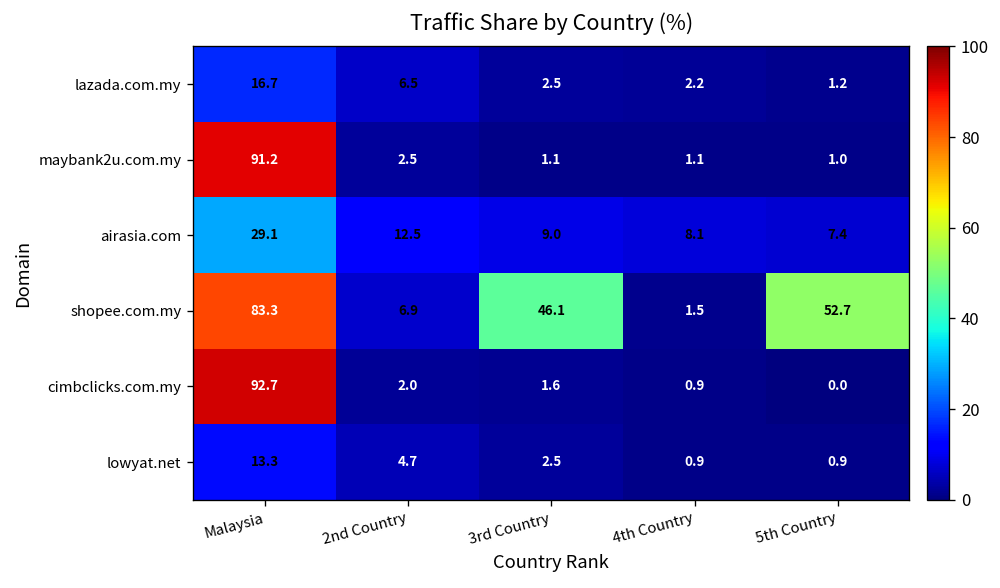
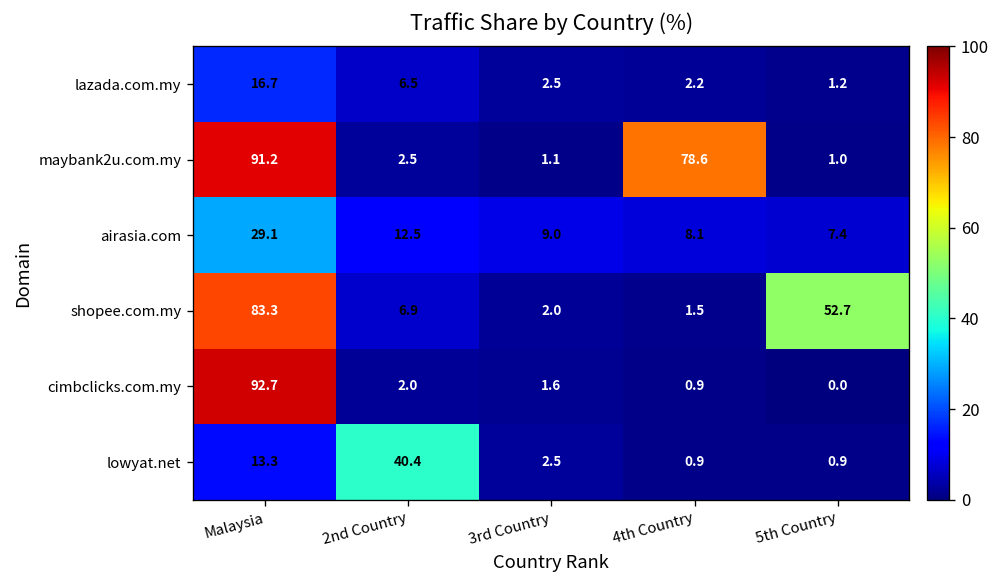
maybank2u.com.my, 4th Country: 1.1 -> 78.6
shopee.com.my, 3rd Country: 46.1 -> 2.0
lowyat.net, 2nd Country: 4.7 -> 40.4
